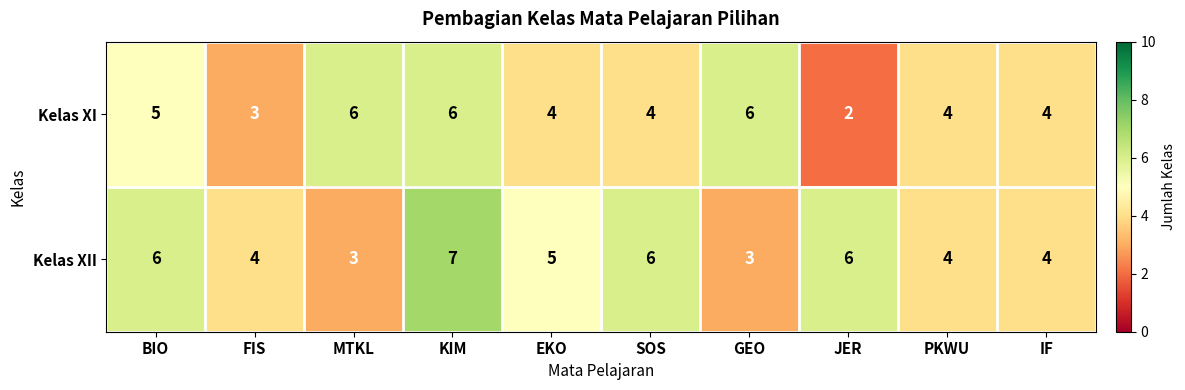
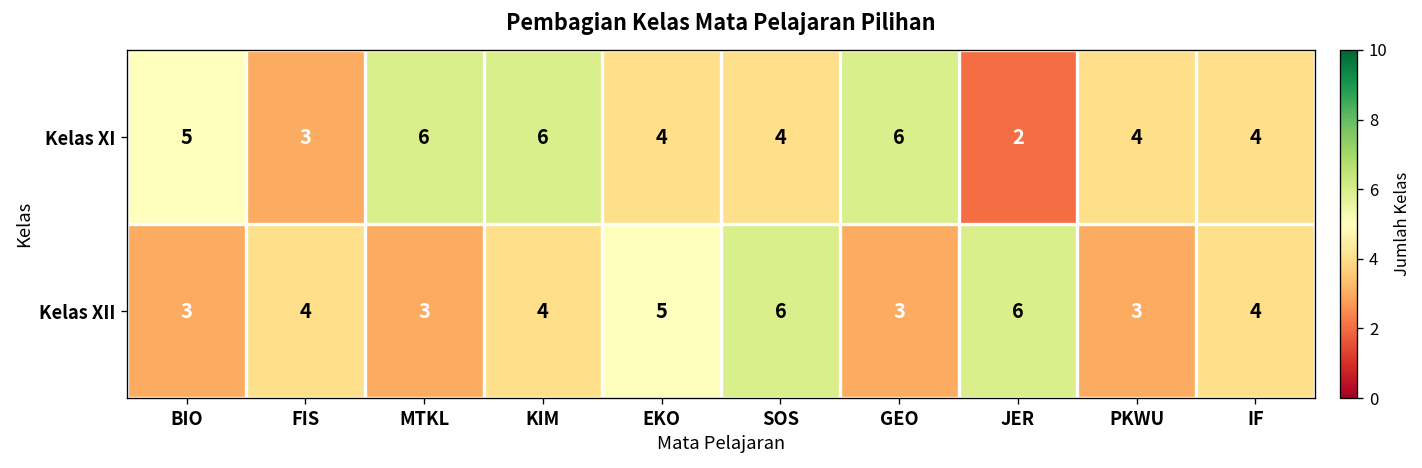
Kelas XII, BIO: 6 -> 3
Kelas XII, KIM: 7 -> 4
Kelas XII, PKWU: 4 -> 3
